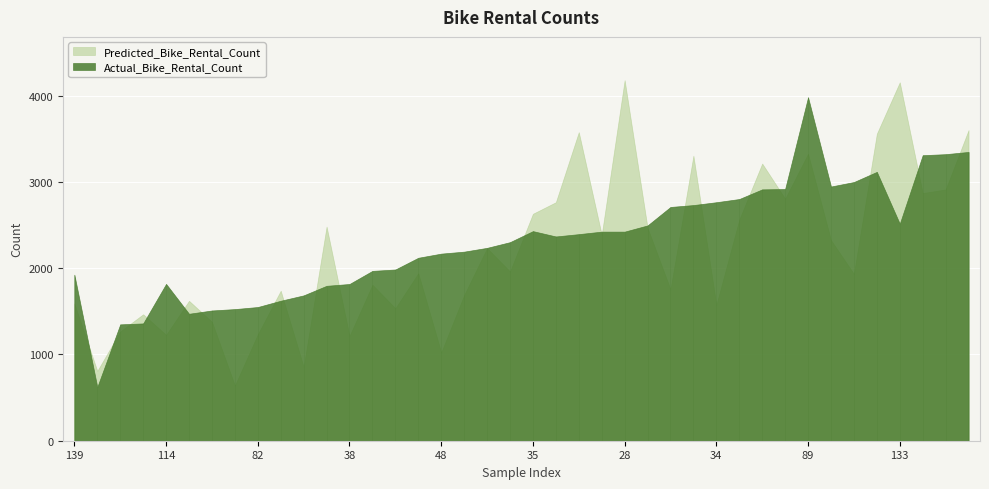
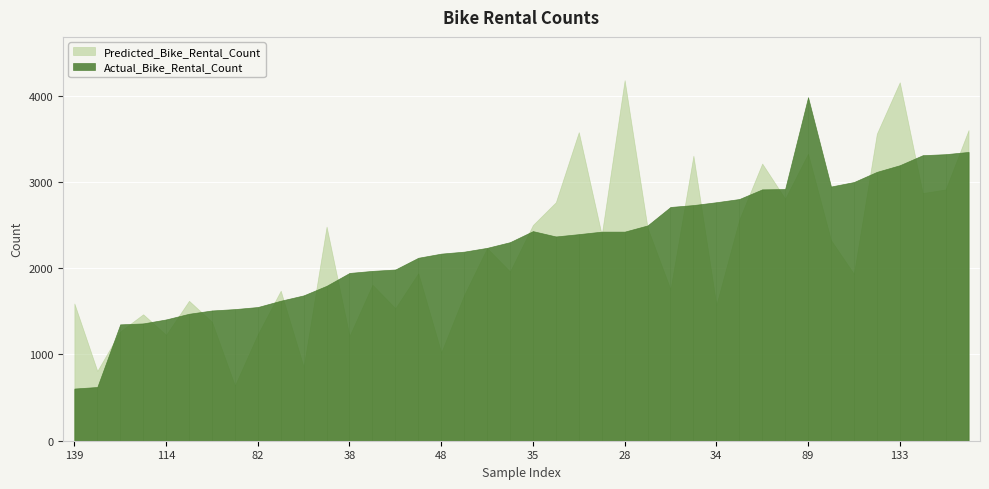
Actual_Bike_Rental_Count, 139: 1900 -> 600
Actual_Bike_Rental_Count, 114: 1800 -> 1400
Actual_Bike_Rental_Count, 38: 1800 -> 1900
Predicted_Bike_Rental_Count, 35: 2600 -> 2500
Actual_Bike_Rental_Count, 133: 2500 -> 3200
